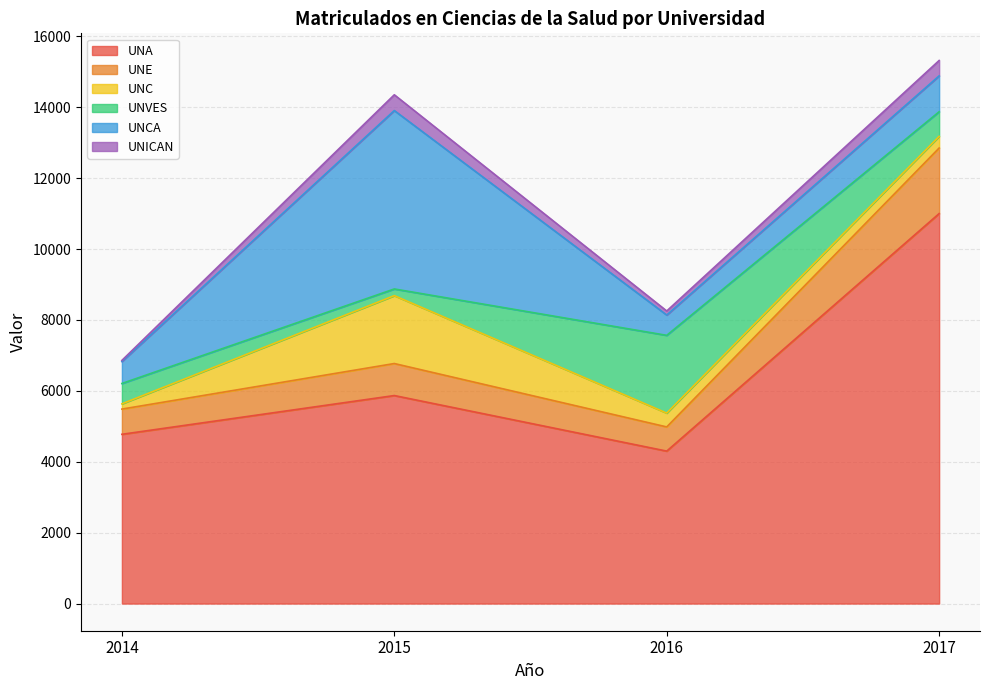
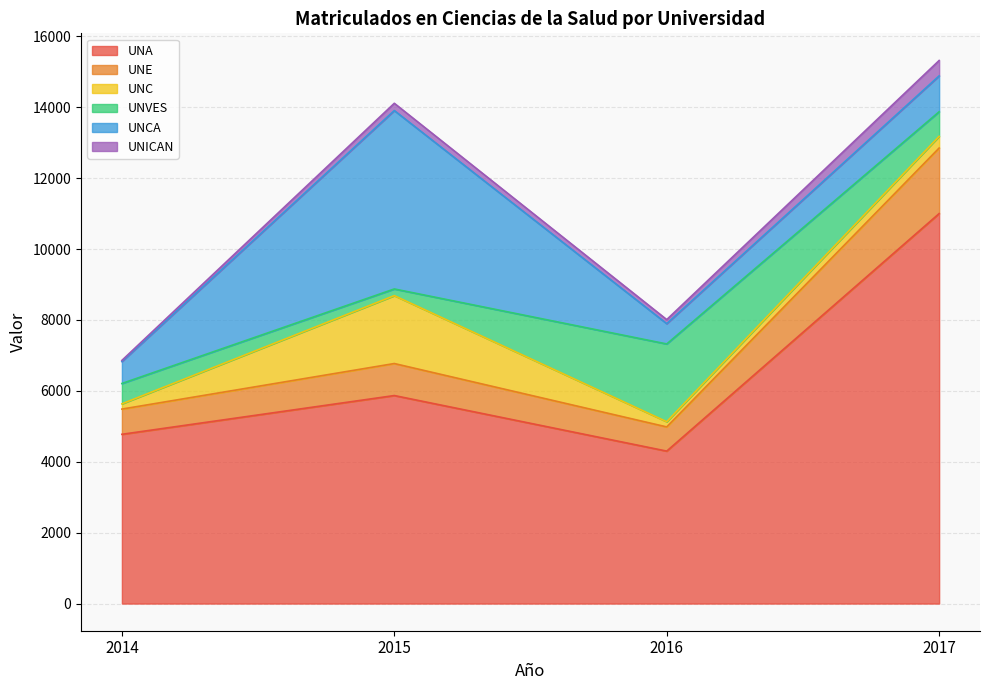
UNICAN, 2015: 400 -> 200
UNC, 2016: 400 -> 100
